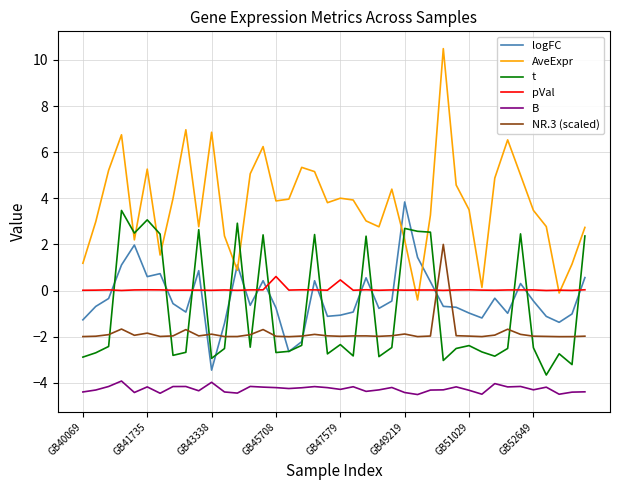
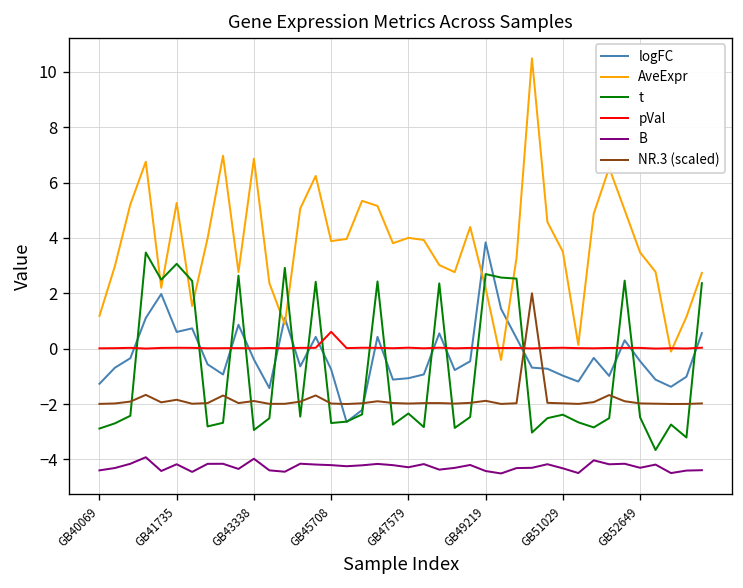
logFC, GB43338: -3.4 -> -0.4
pVal, GB47579: 0.5 -> 0.0
